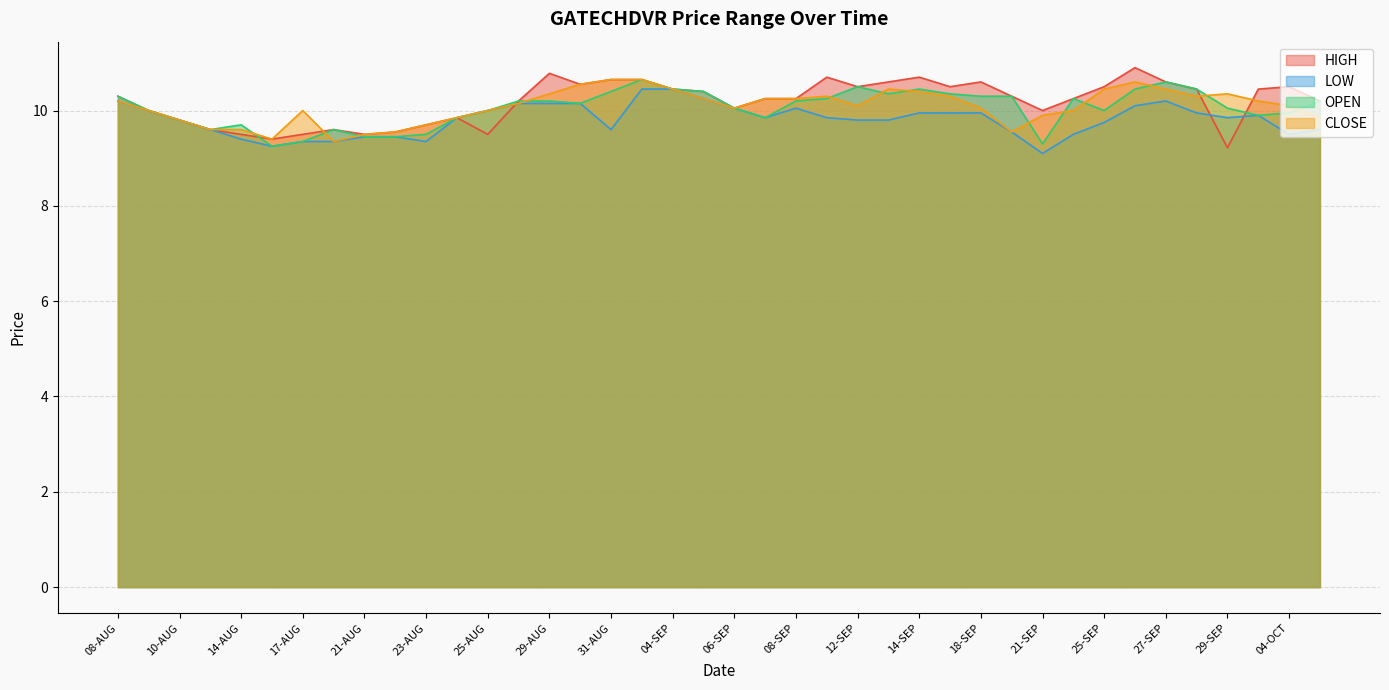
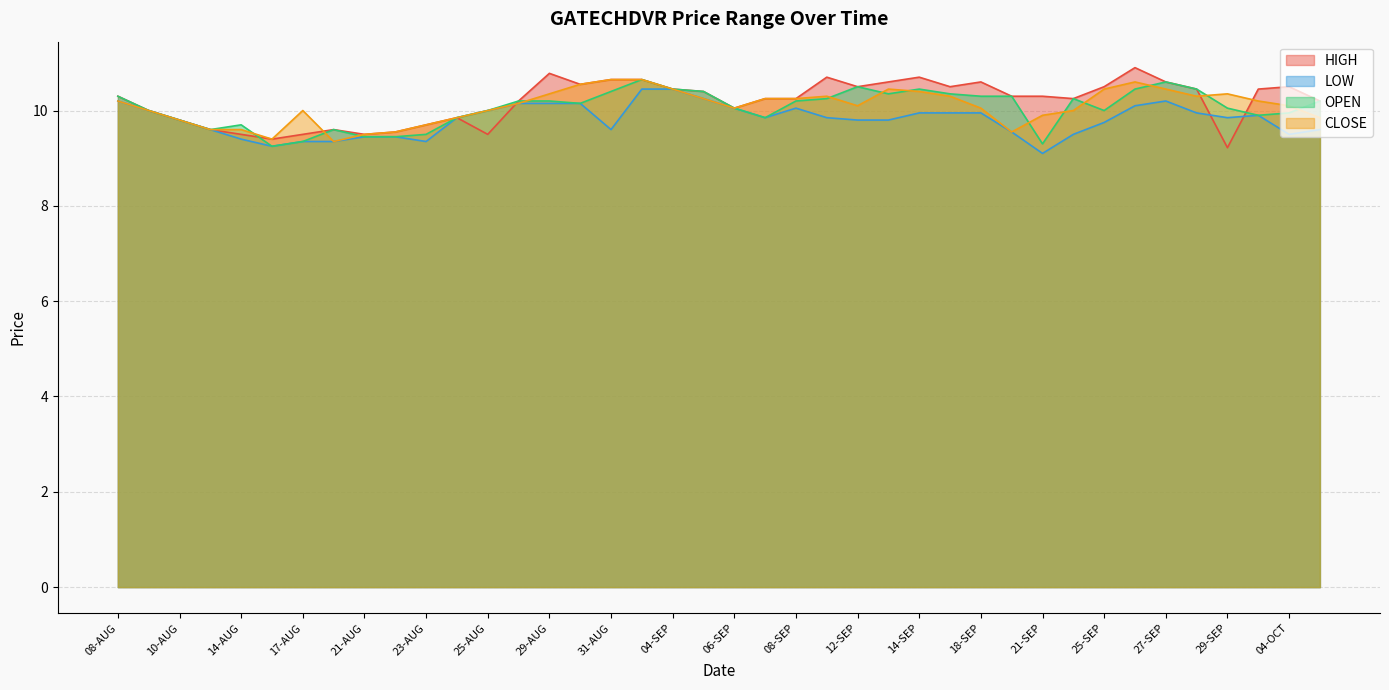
HIGH, 21-SEP: 10.0 -> 10.3
